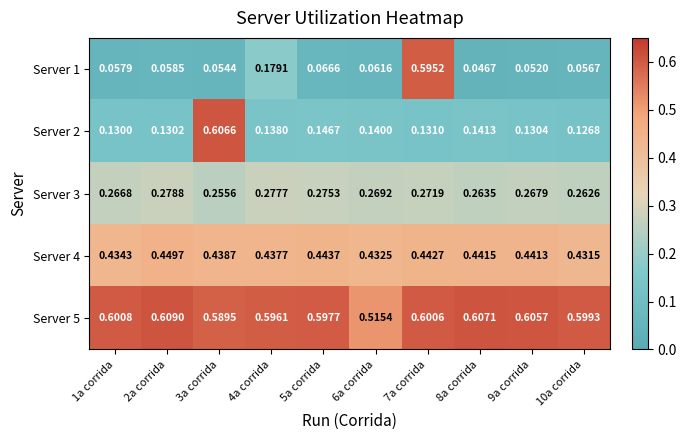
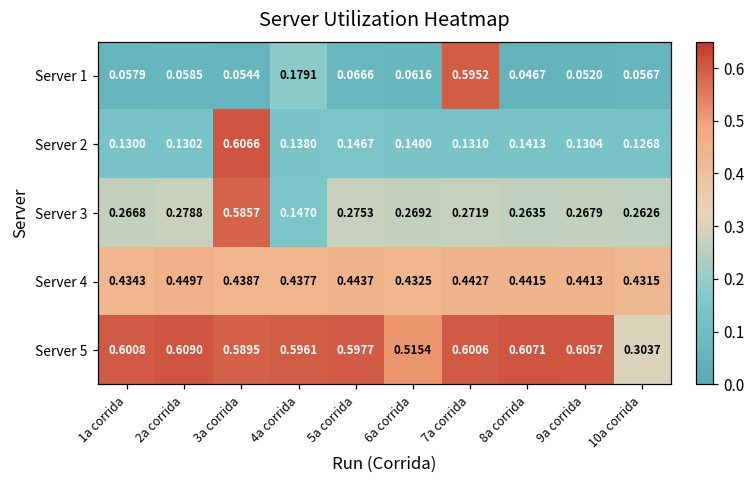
Server 3, 3a corrida: 0.2556 -> 0.5857
Server 3, 4a corrida: 0.2777 -> 0.1470
Server 5, 10a corrida: 0.5993 -> 0.3037
